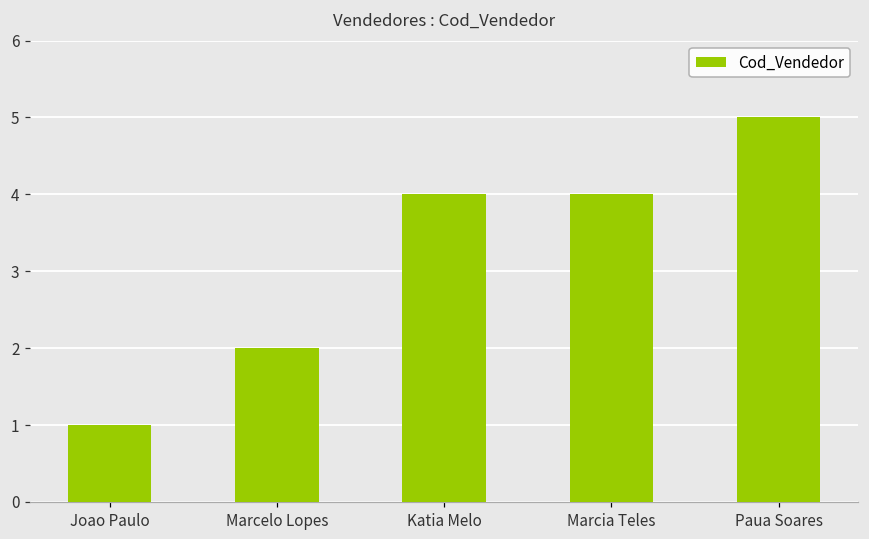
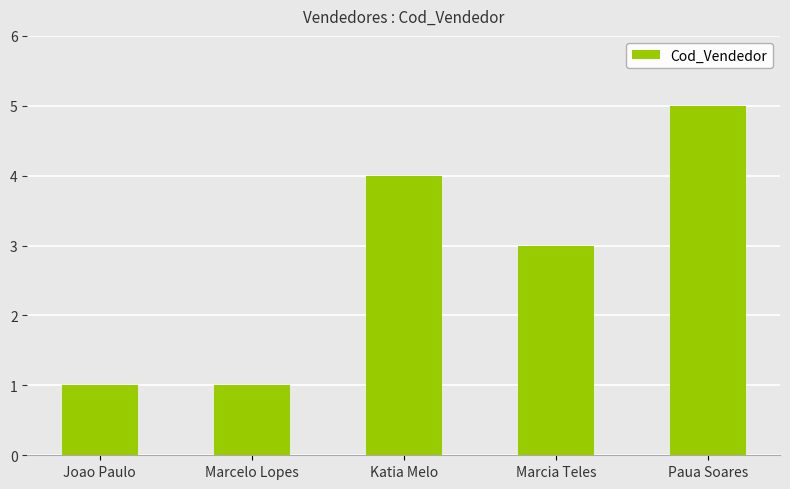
Marcelo Lopes: 2 -> 1
Marcia Teles: 4 -> 3
